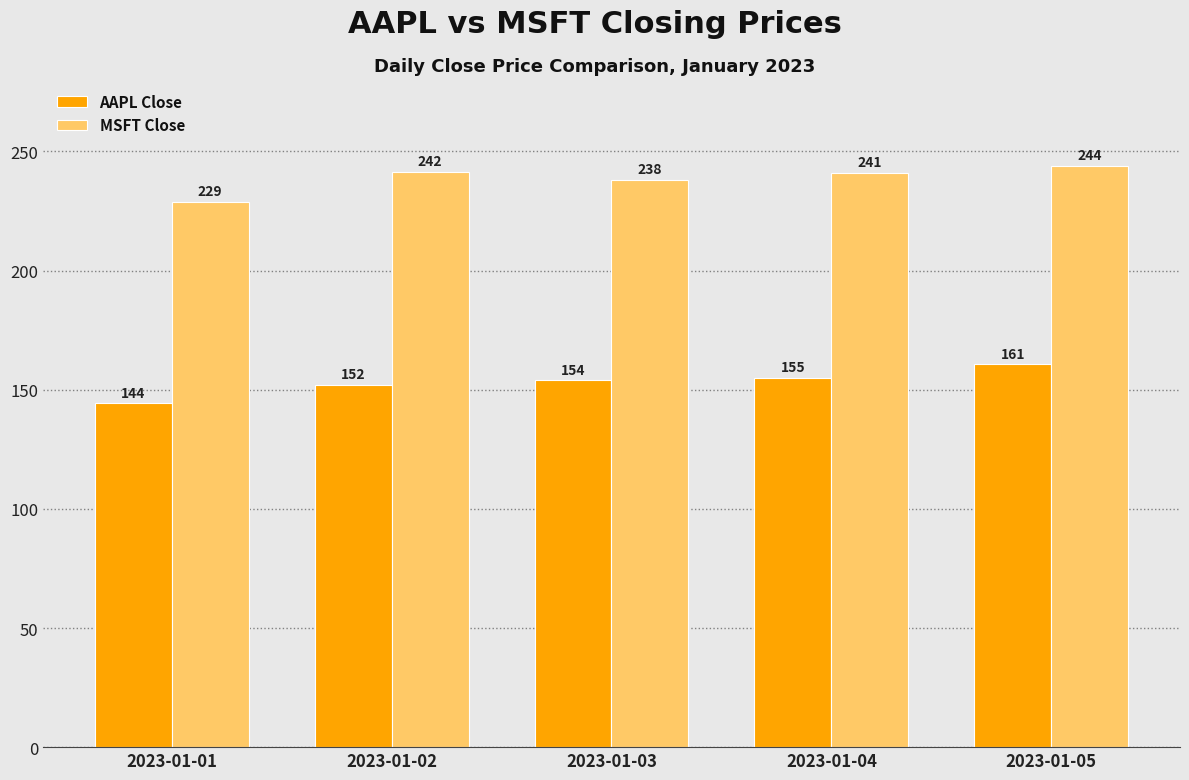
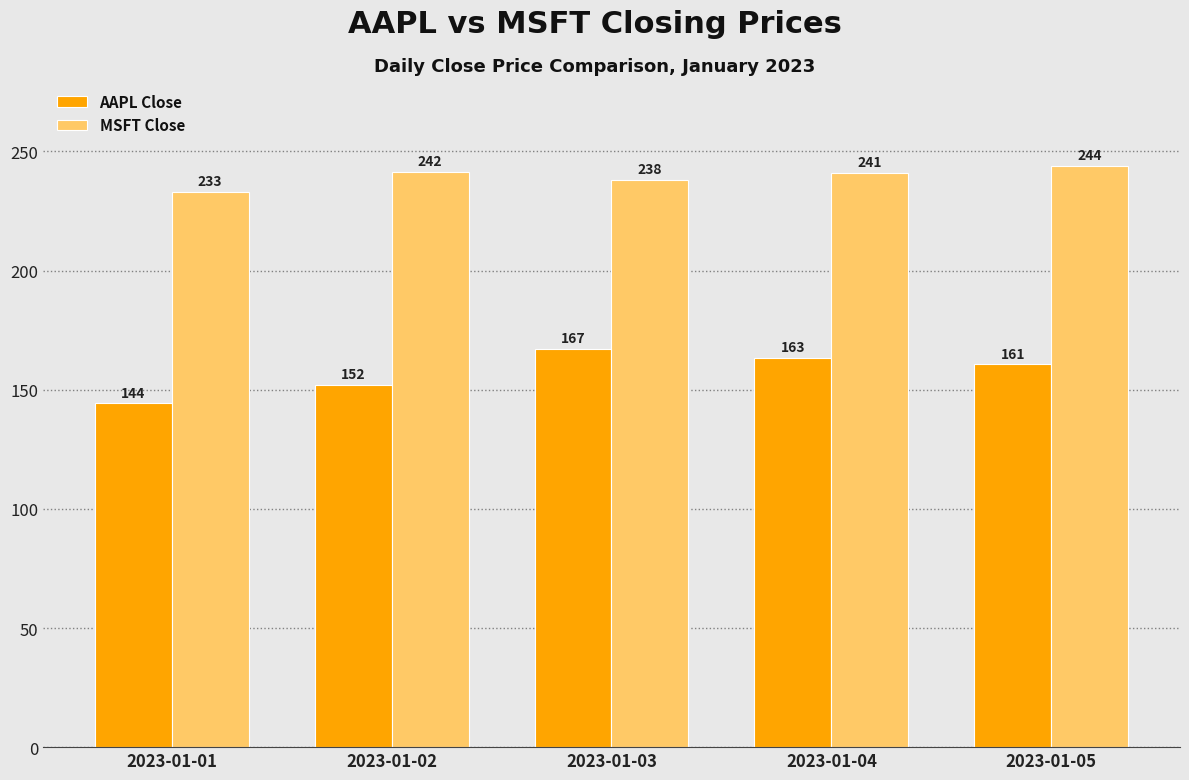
MSFT Close, 2023-01-01: 229 -> 233
AAPL Close, 2023-01-03: 154 -> 167
AAPL Close, 2023-01-04: 155 -> 163
